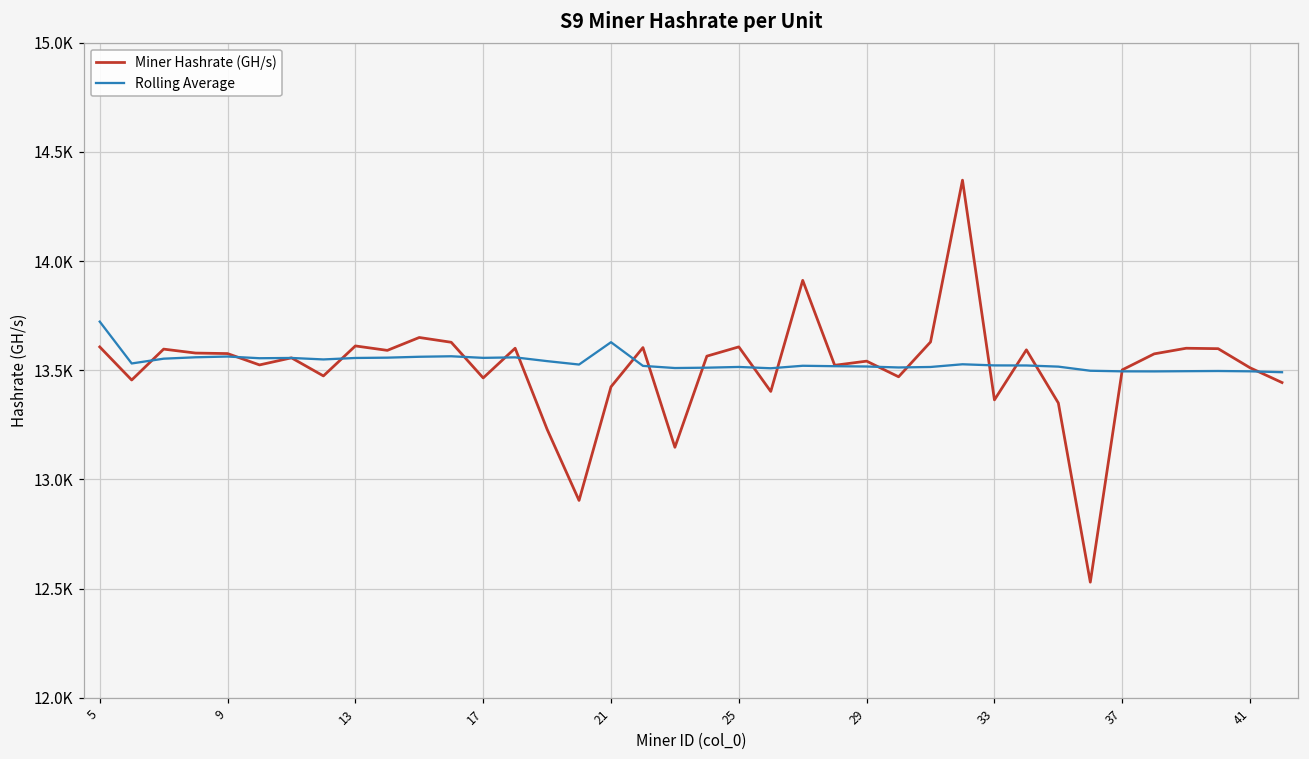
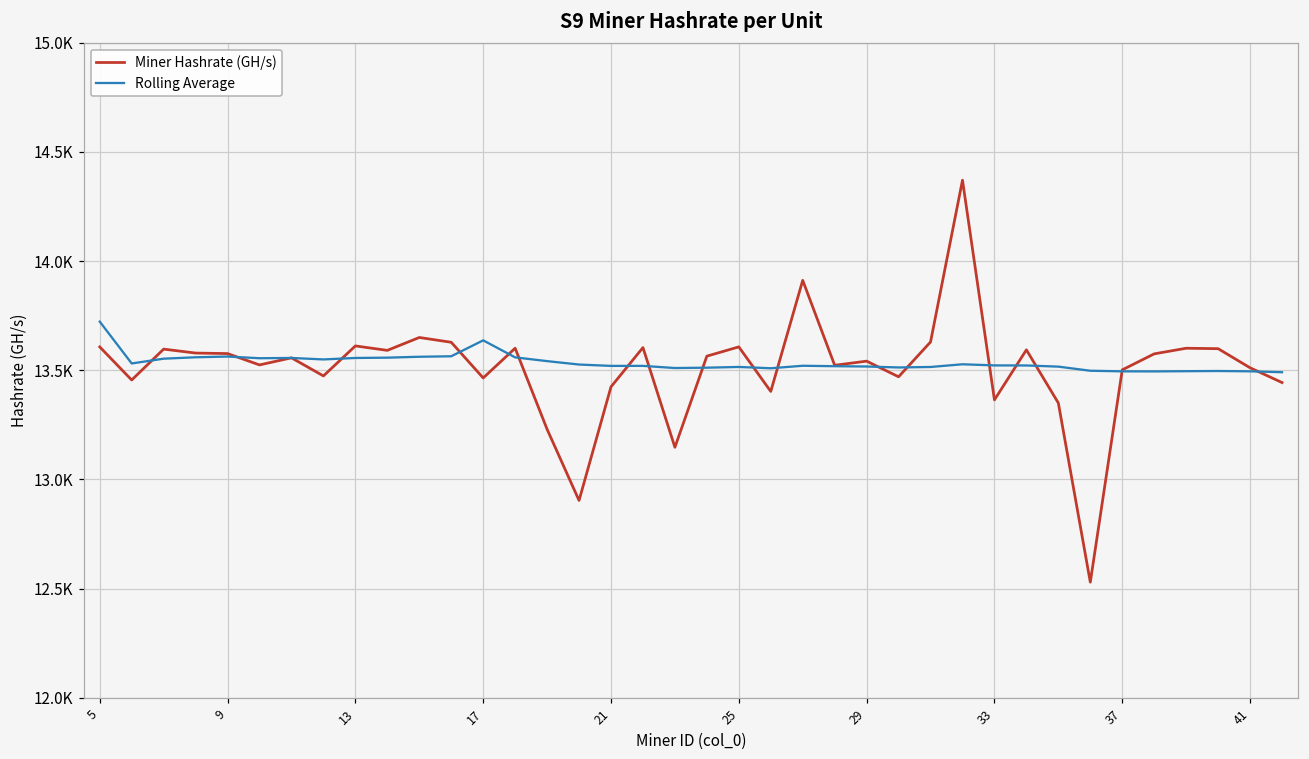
Rolling Average, 17: 13560 -> 13640
Rolling Average, 21: 13630 -> 13520
